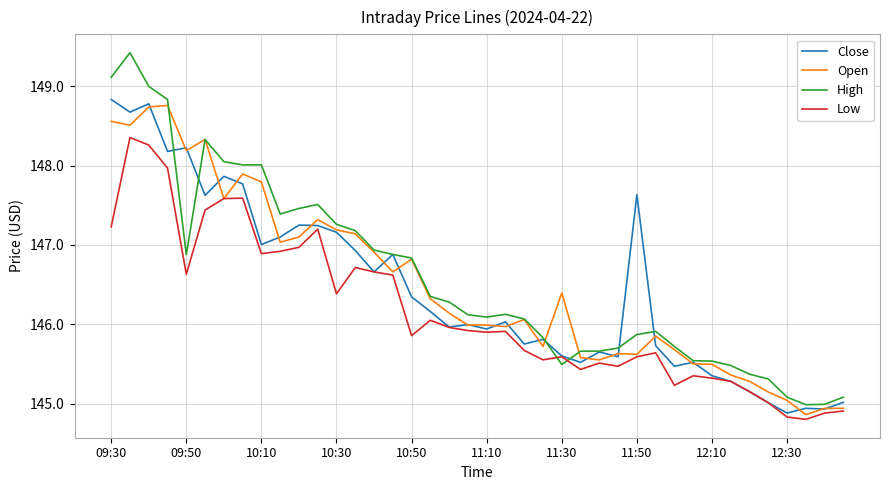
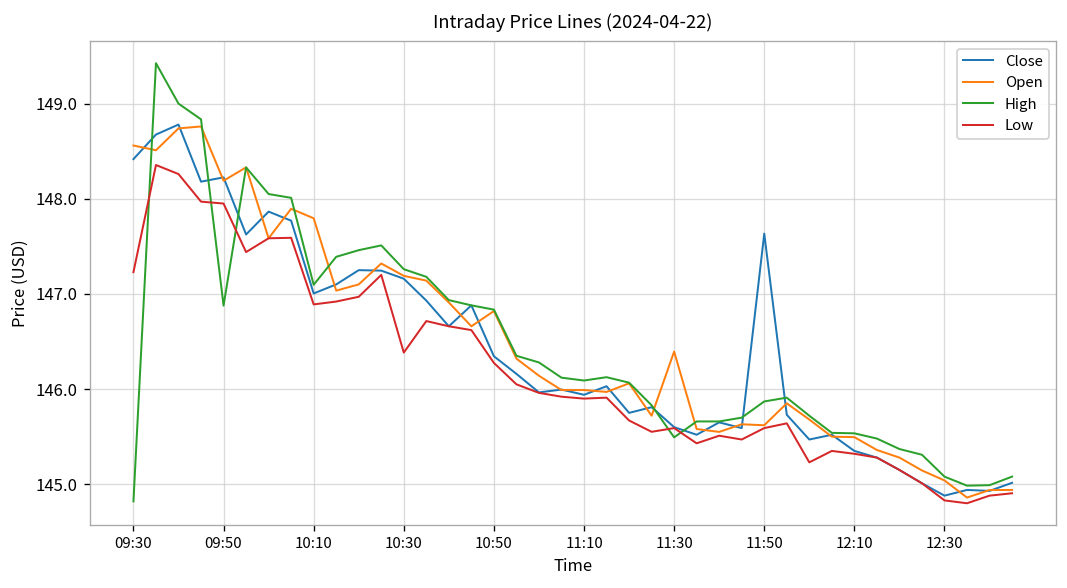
Close, 09:30: 148.8 -> 148.4
High, 09:30: 149.1 -> 144.8
Low, 09:50: 146.6 -> 147.9
High, 10:10: 148.0 -> 147.1
Low, 10:50: 145.9 -> 146.3
